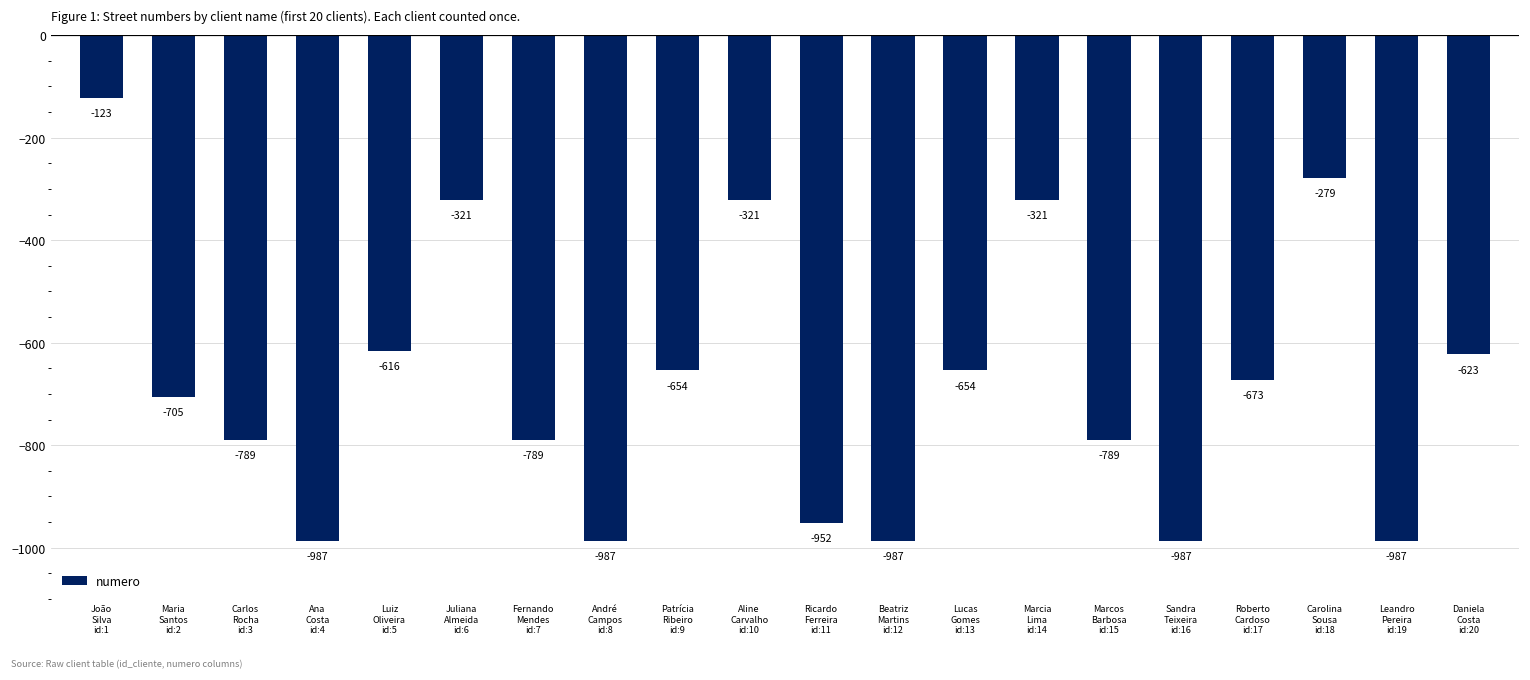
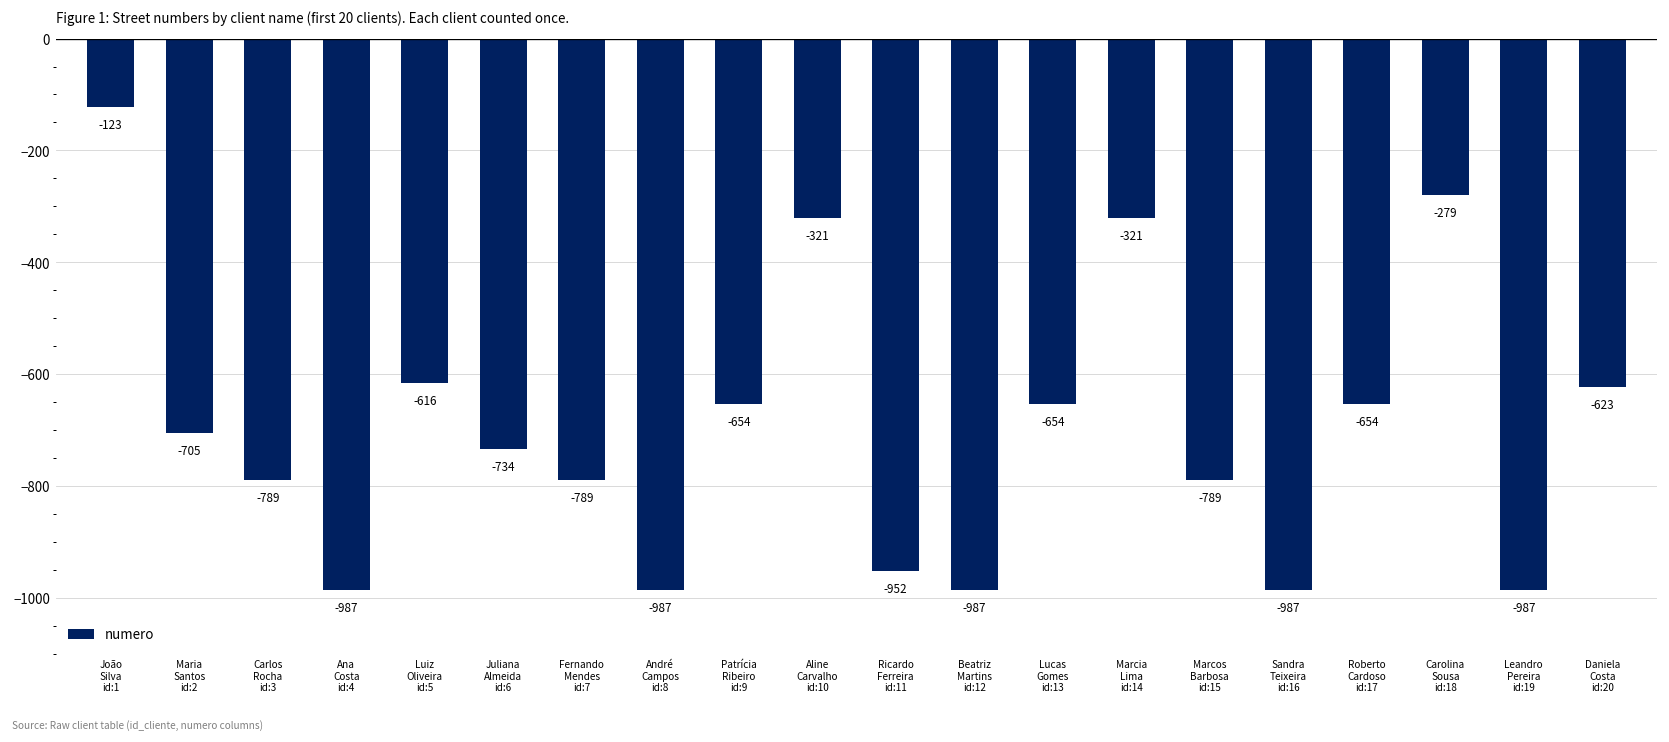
Juliana Almeida id:6: -321 -> -734
Roberto Cardoso id:17: -673 -> -654
